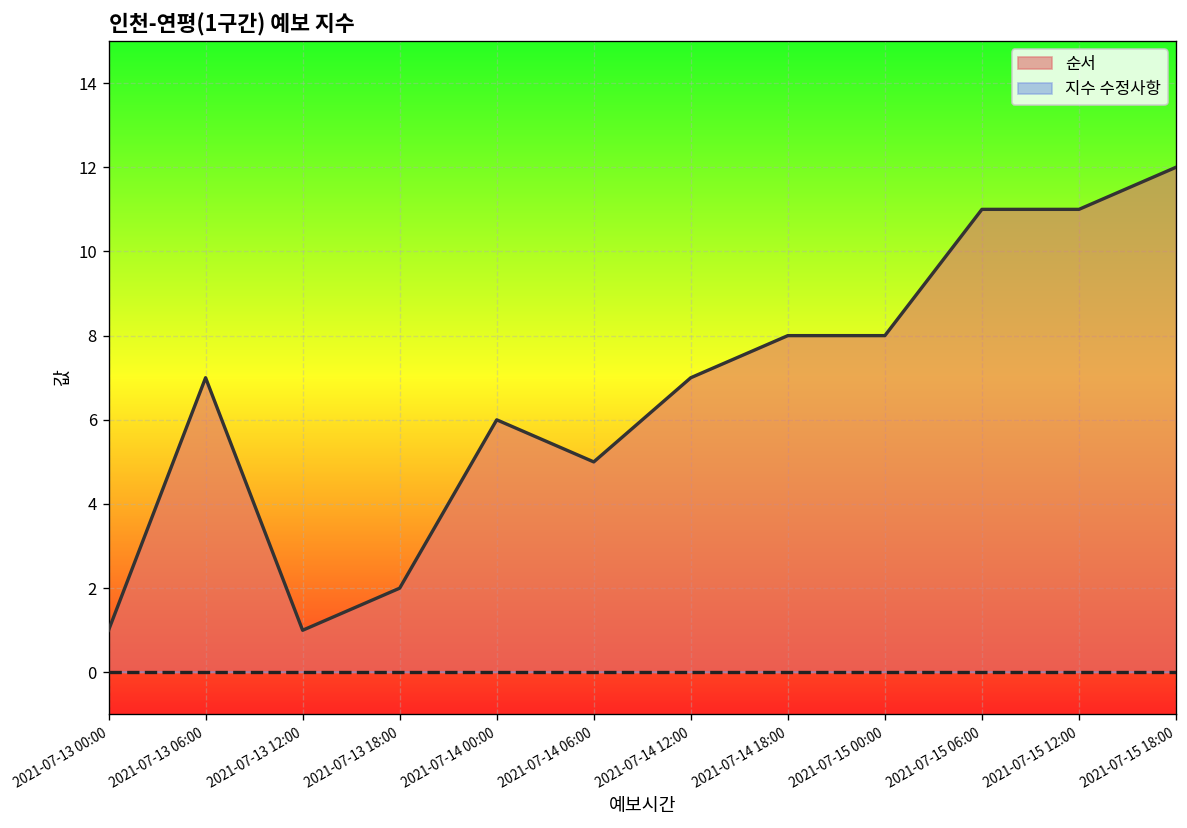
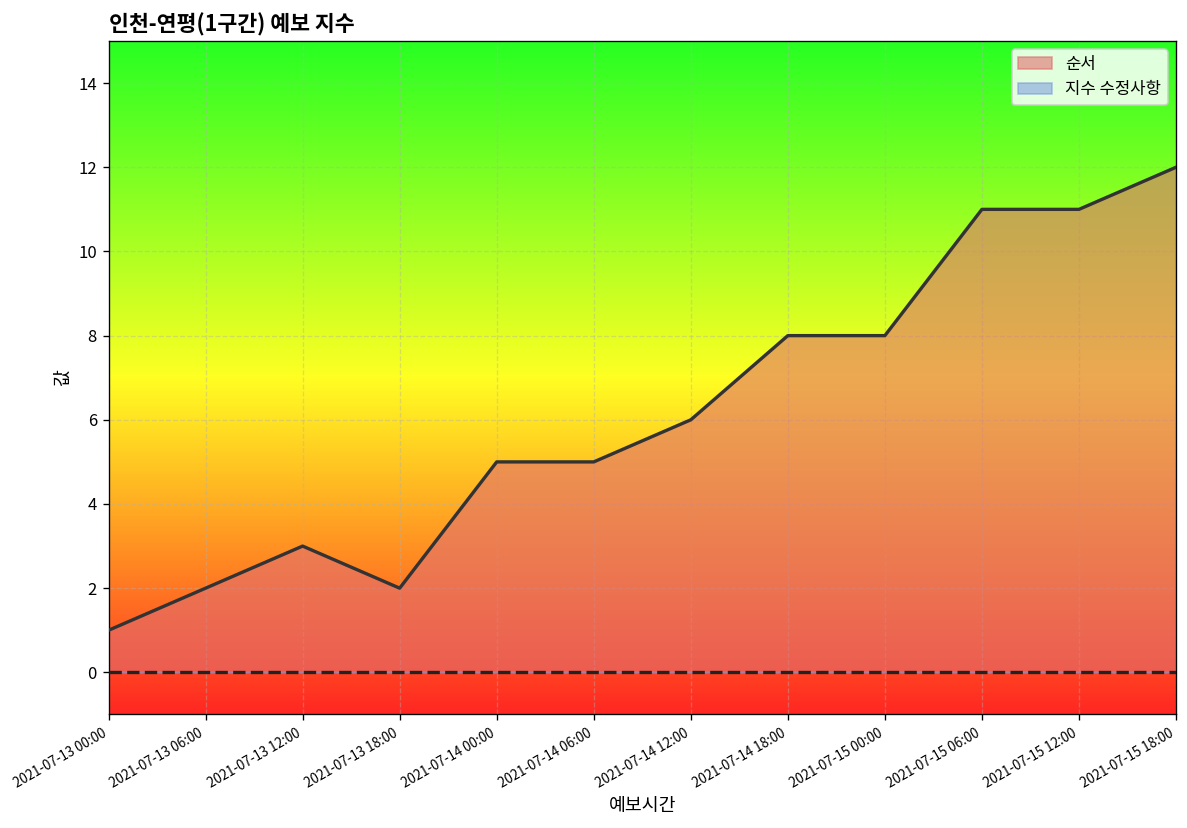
순서, 2021-07-13 06:00: 7 -> 2
순서, 2021-07-13 12:00: 1 -> 3
순서, 2021-07-14 00:00: 6 -> 5
순서, 2021-07-14 12:00: 7 -> 6
